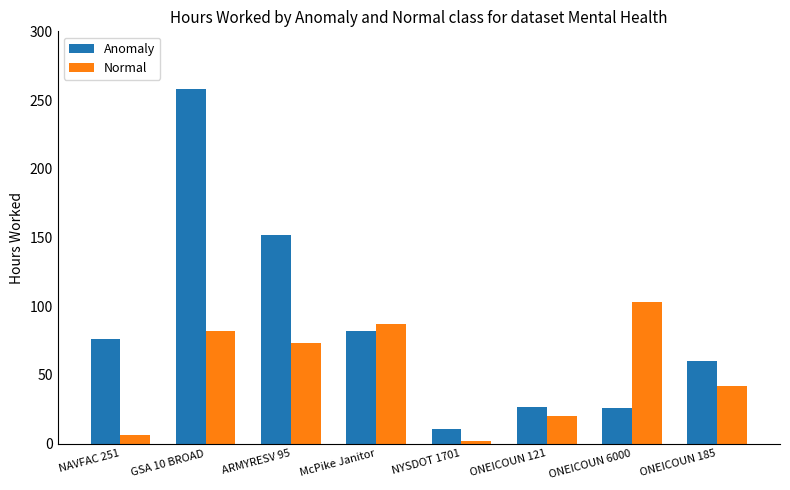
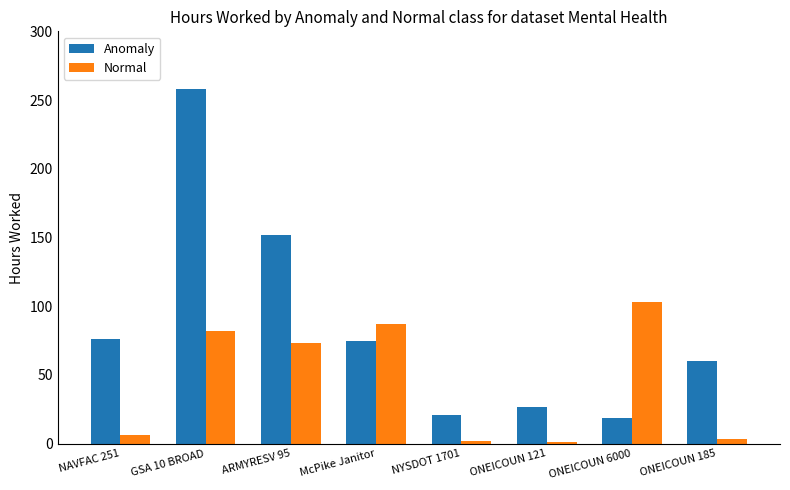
Anomaly, McPike Janitor: 82 -> 75
Anomaly, NYSDOT 1701: 11 -> 21
Normal, ONEICOUN 121: 20 -> 1
Anomaly, ONEICOUN 6000: 26 -> 19
Normal, ONEICOUN 185: 42 -> 4
